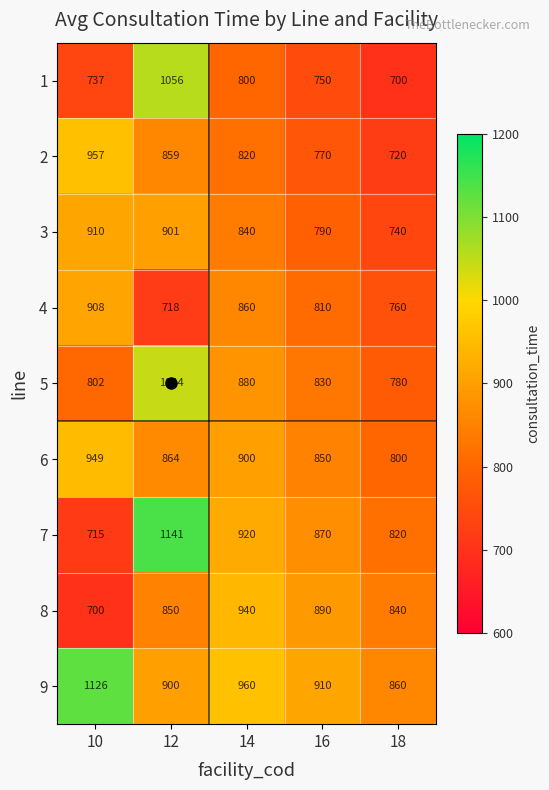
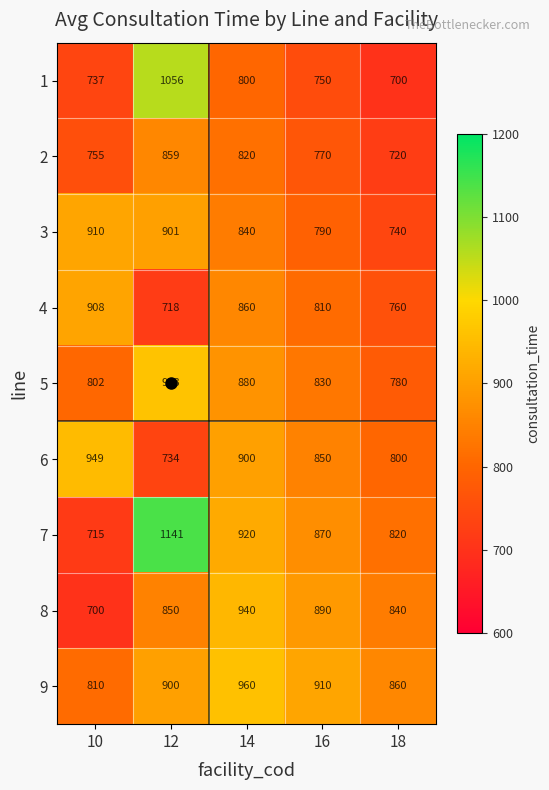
2, 10: 957 -> 755
5, 12: 1044 -> 963
6, 12: 864 -> 734
9, 10: 1126 -> 810
